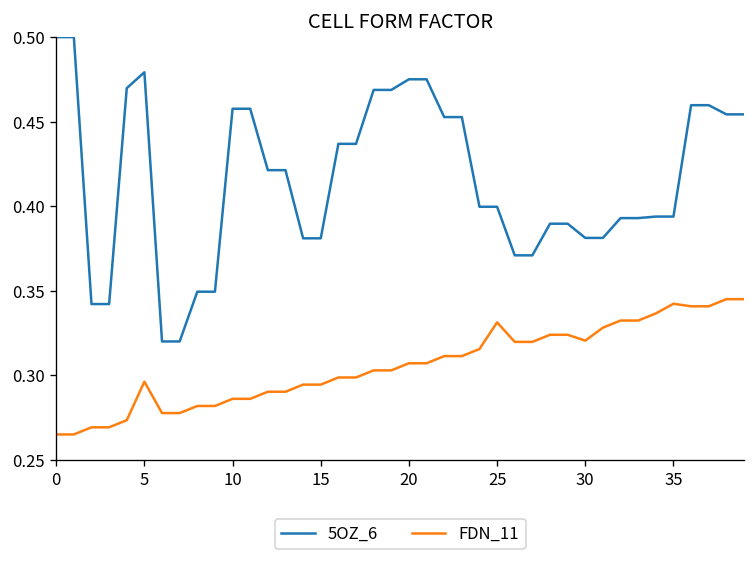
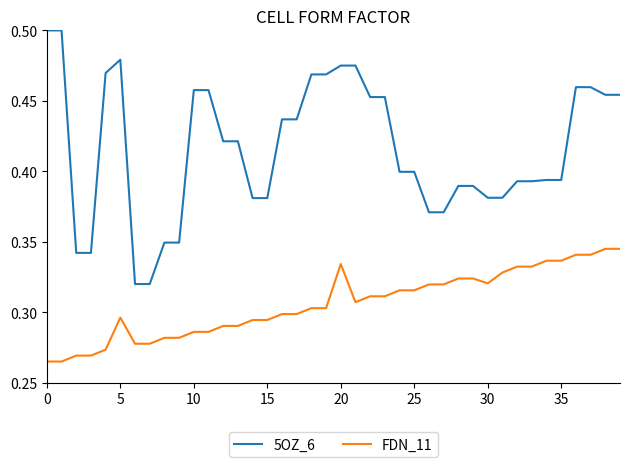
FDN_11, 20: 0.307 -> 0.334
FDN_11, 25: 0.331 -> 0.316
FDN_11, 35: 0.342 -> 0.337
